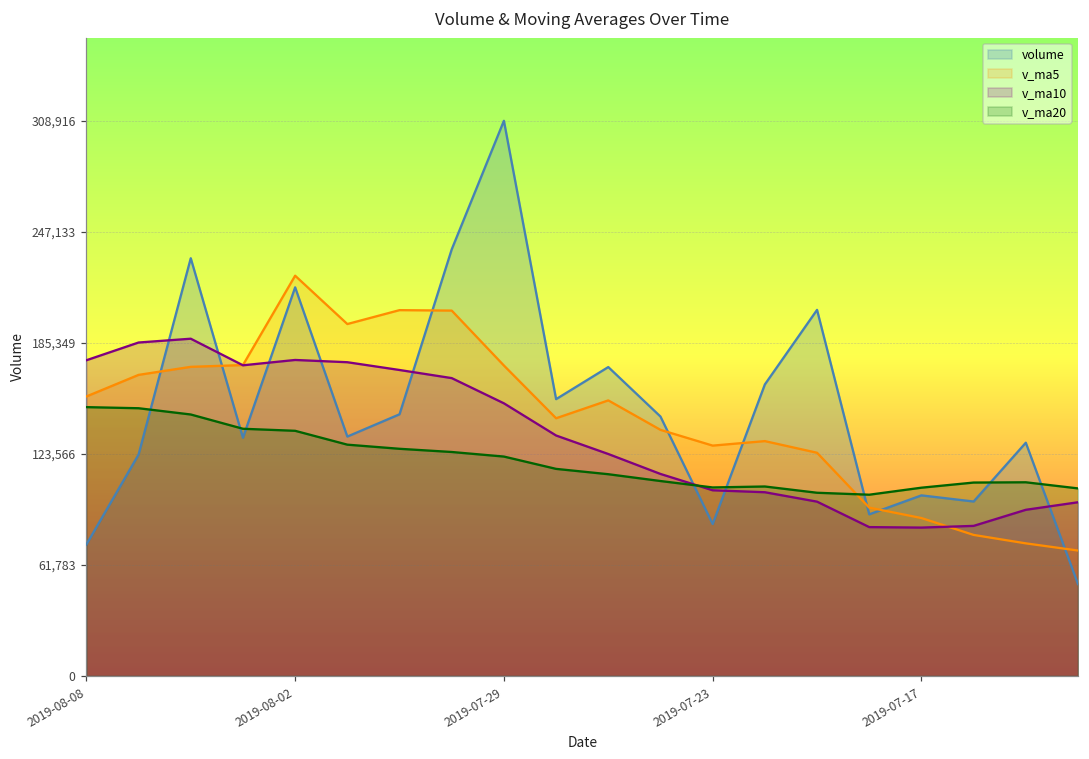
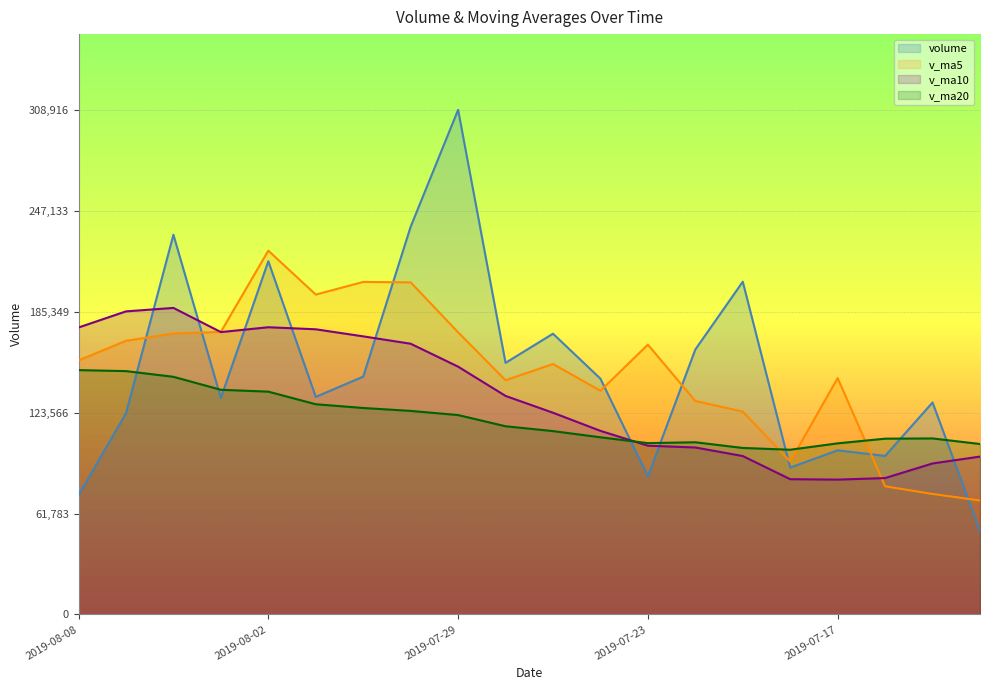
v_ma5, 2019-07-23: 128,000 -> 165,000
v_ma5, 2019-07-17: 88,000 -> 145,000
